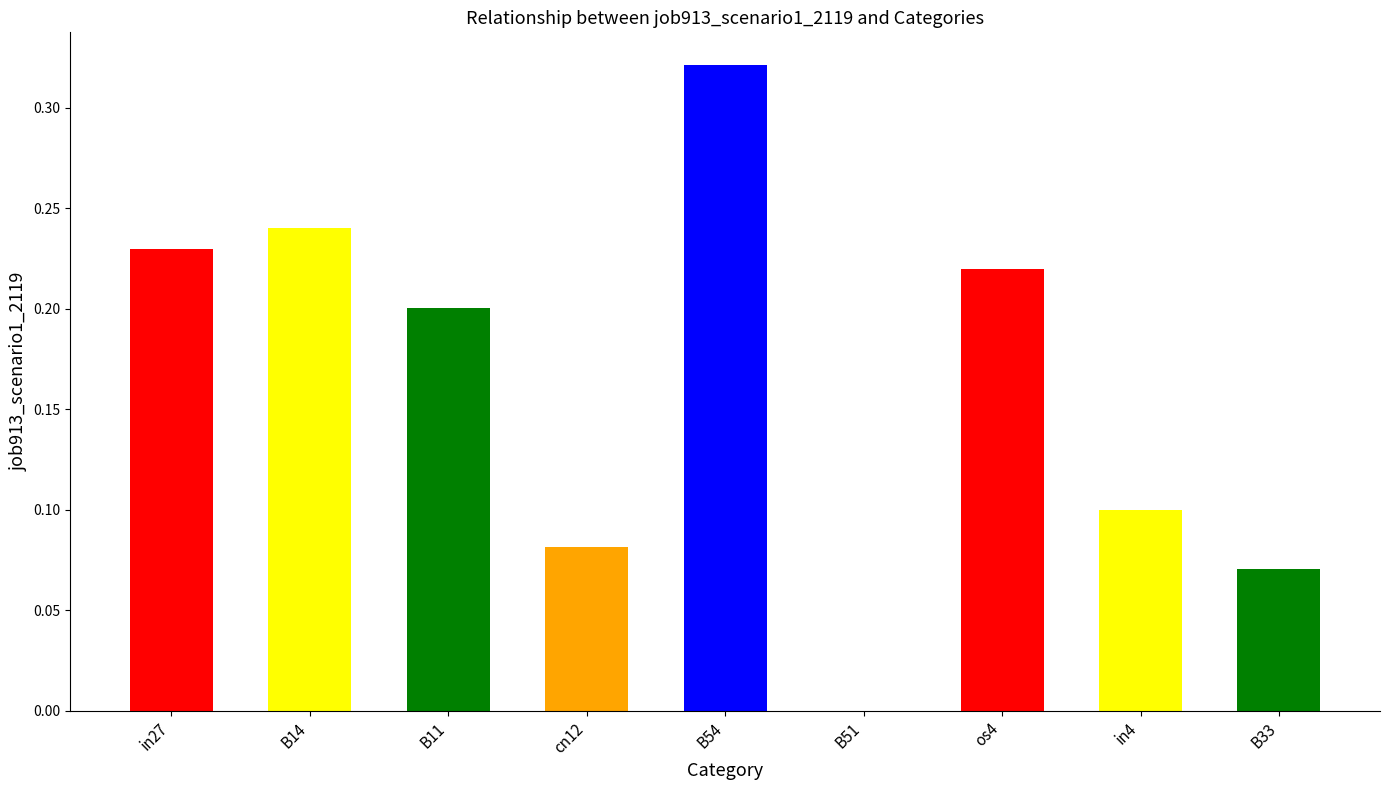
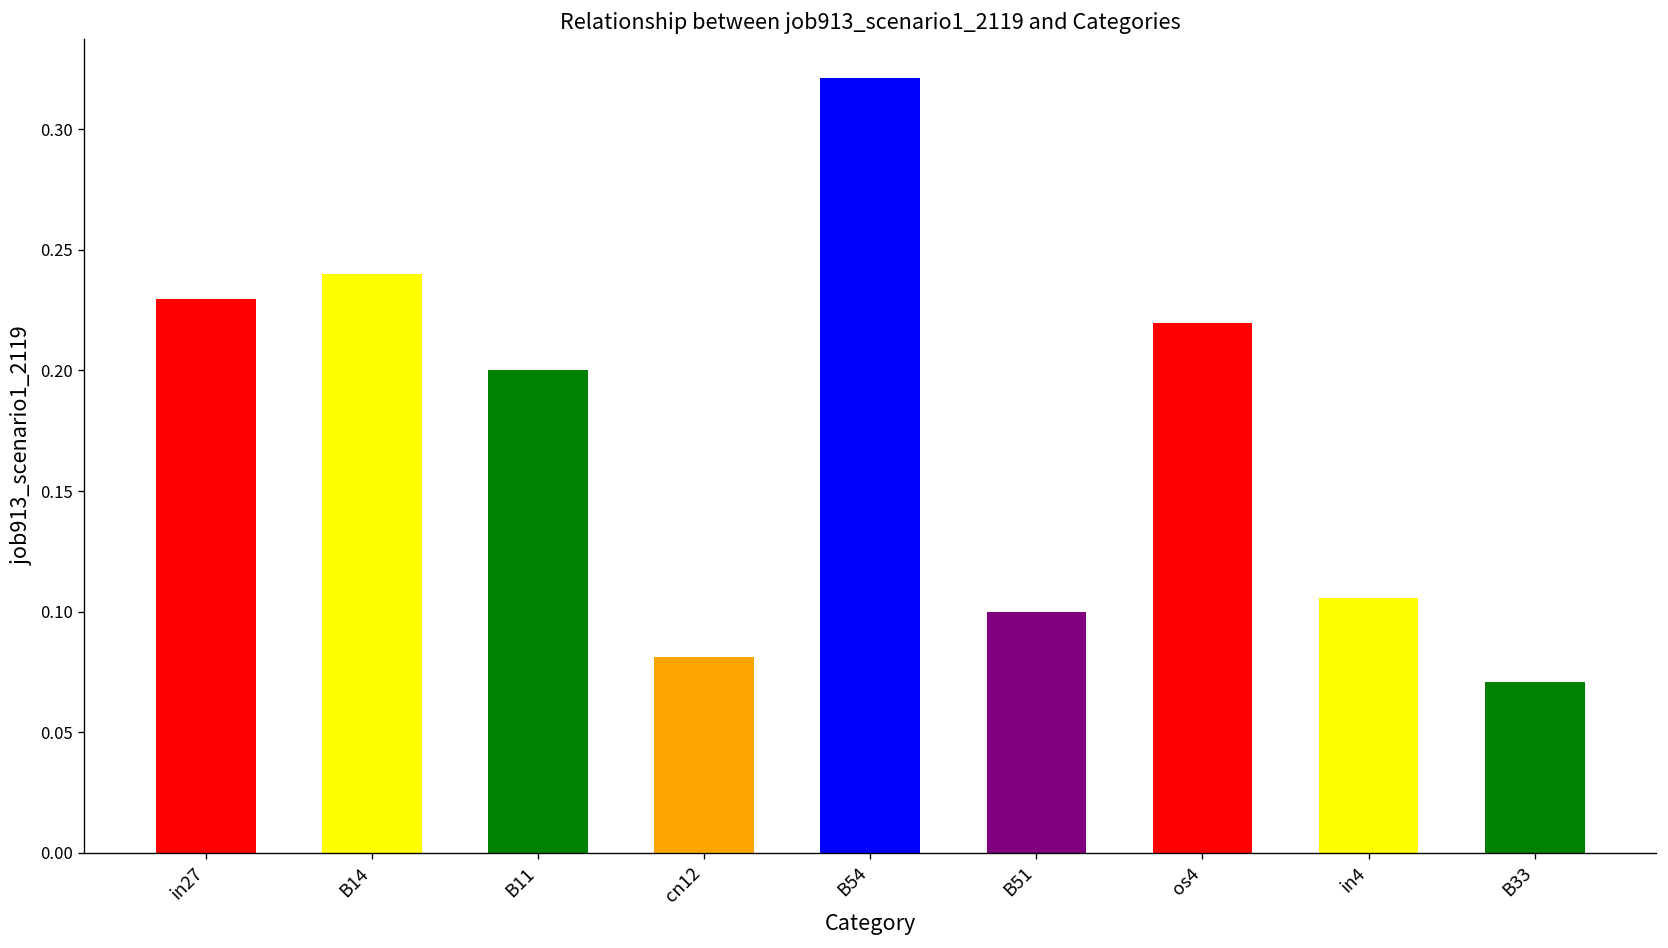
B51: 0.0 -> 0.1
in4: 0.100 -> 0.105
